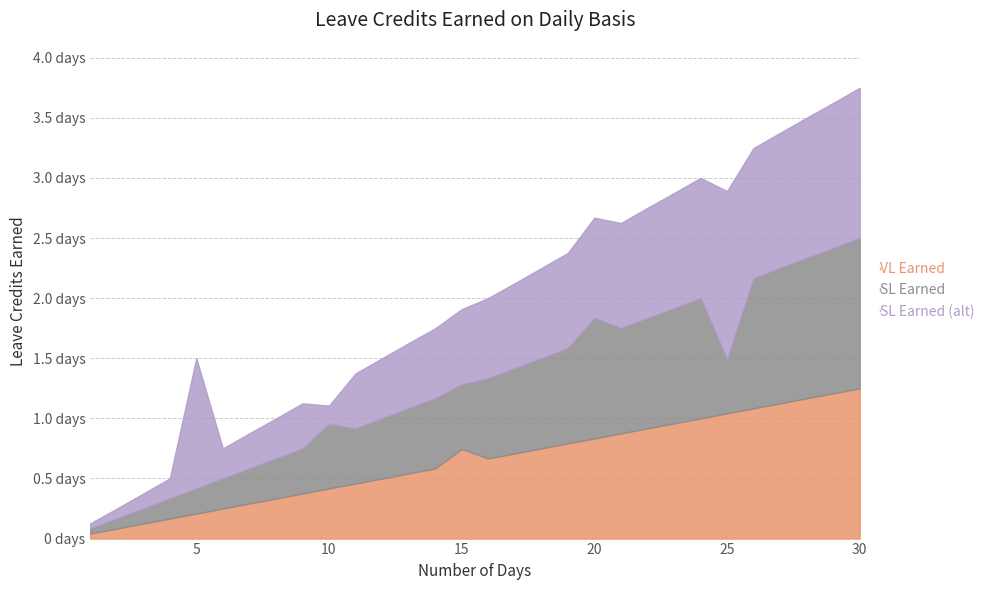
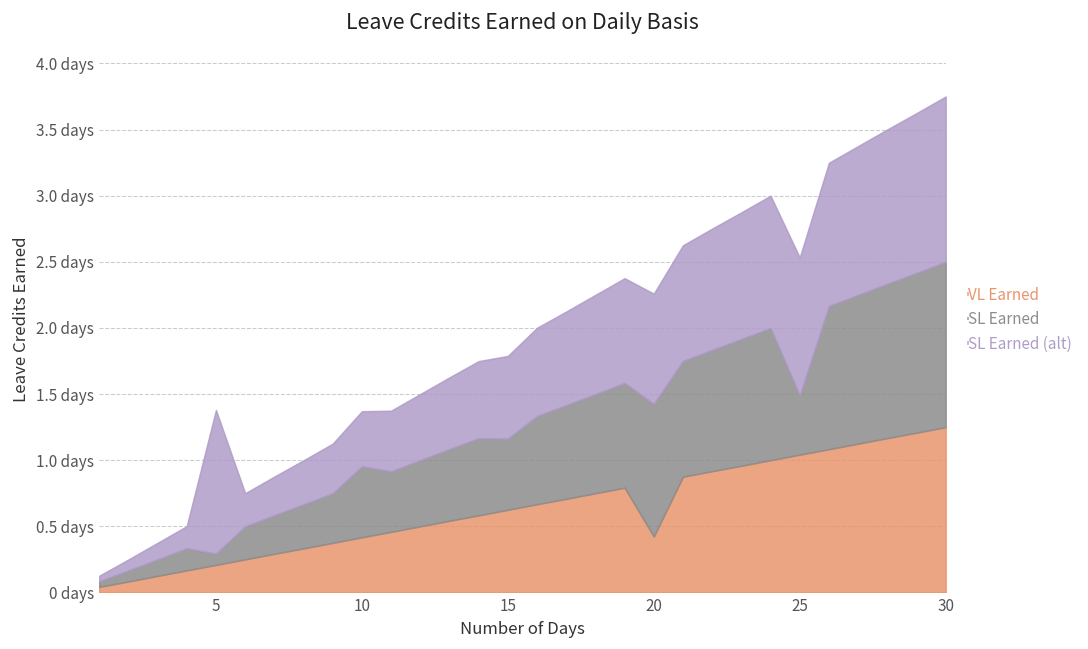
SL Earned, 5: 0.21 days -> 0.09 days
SL Earned (alt), 10: 0.15 days -> 0.42 days
VL Earned, 15: 0.75 days -> 0.63 days
VL Earned, 20: 0.83 days -> 0.42 days
SL Earned (alt), 25: 1.40 days -> 1.04 days
